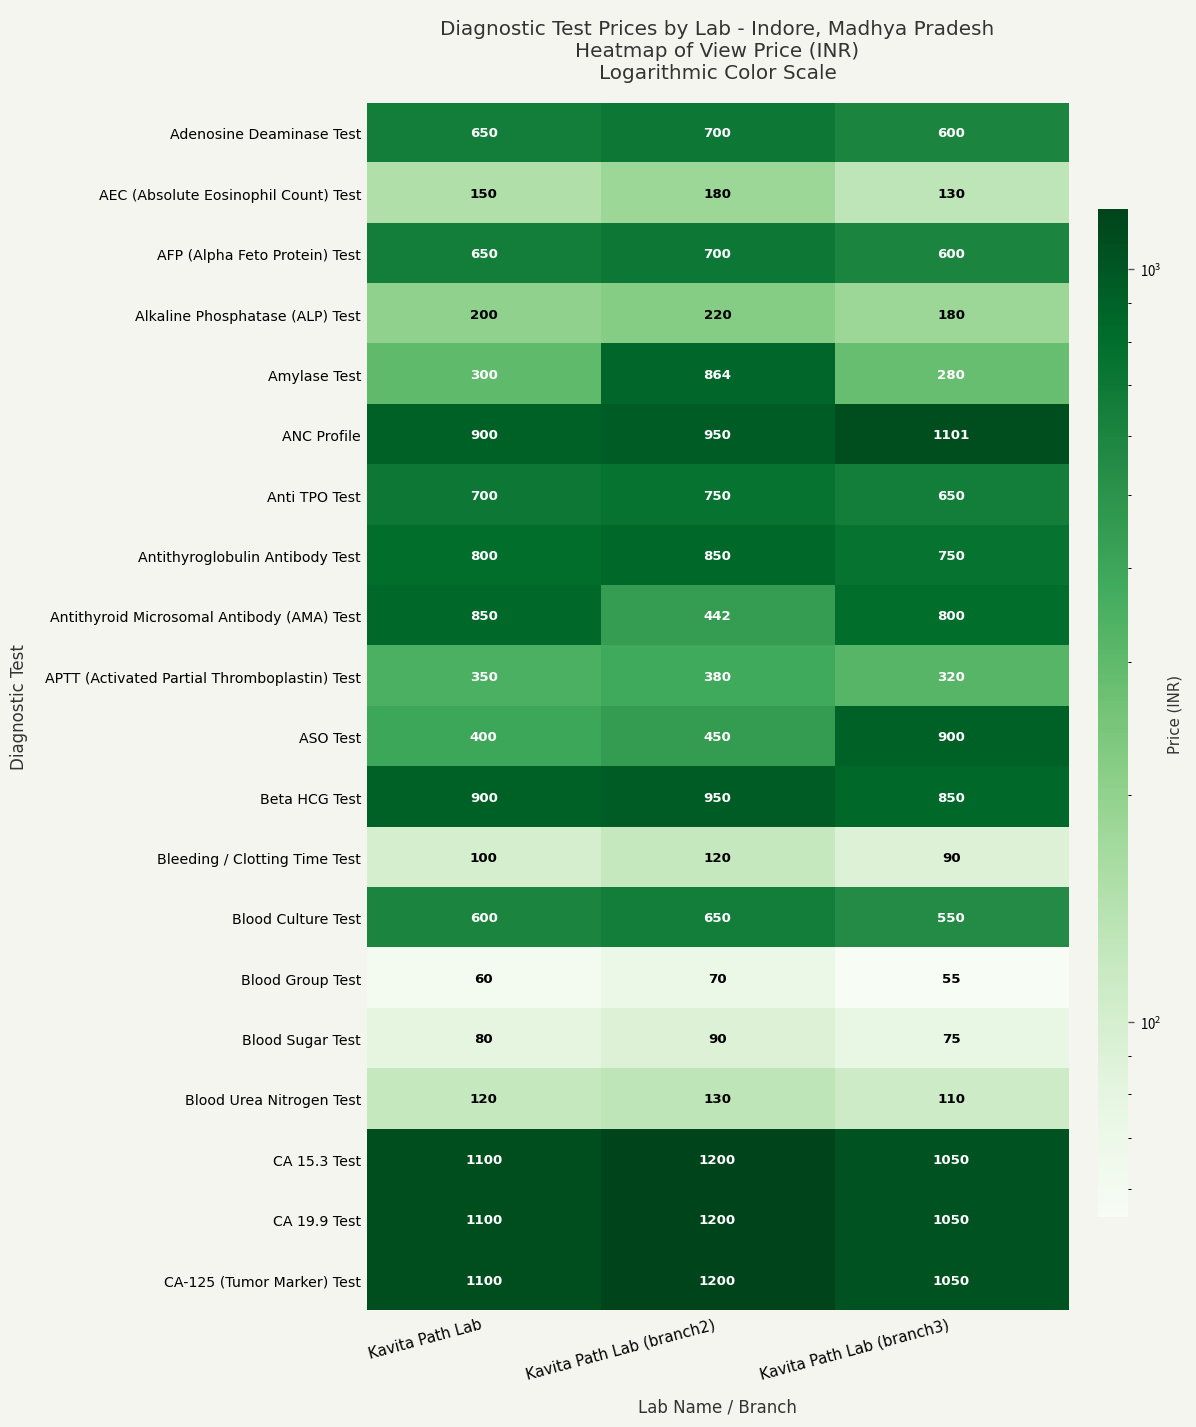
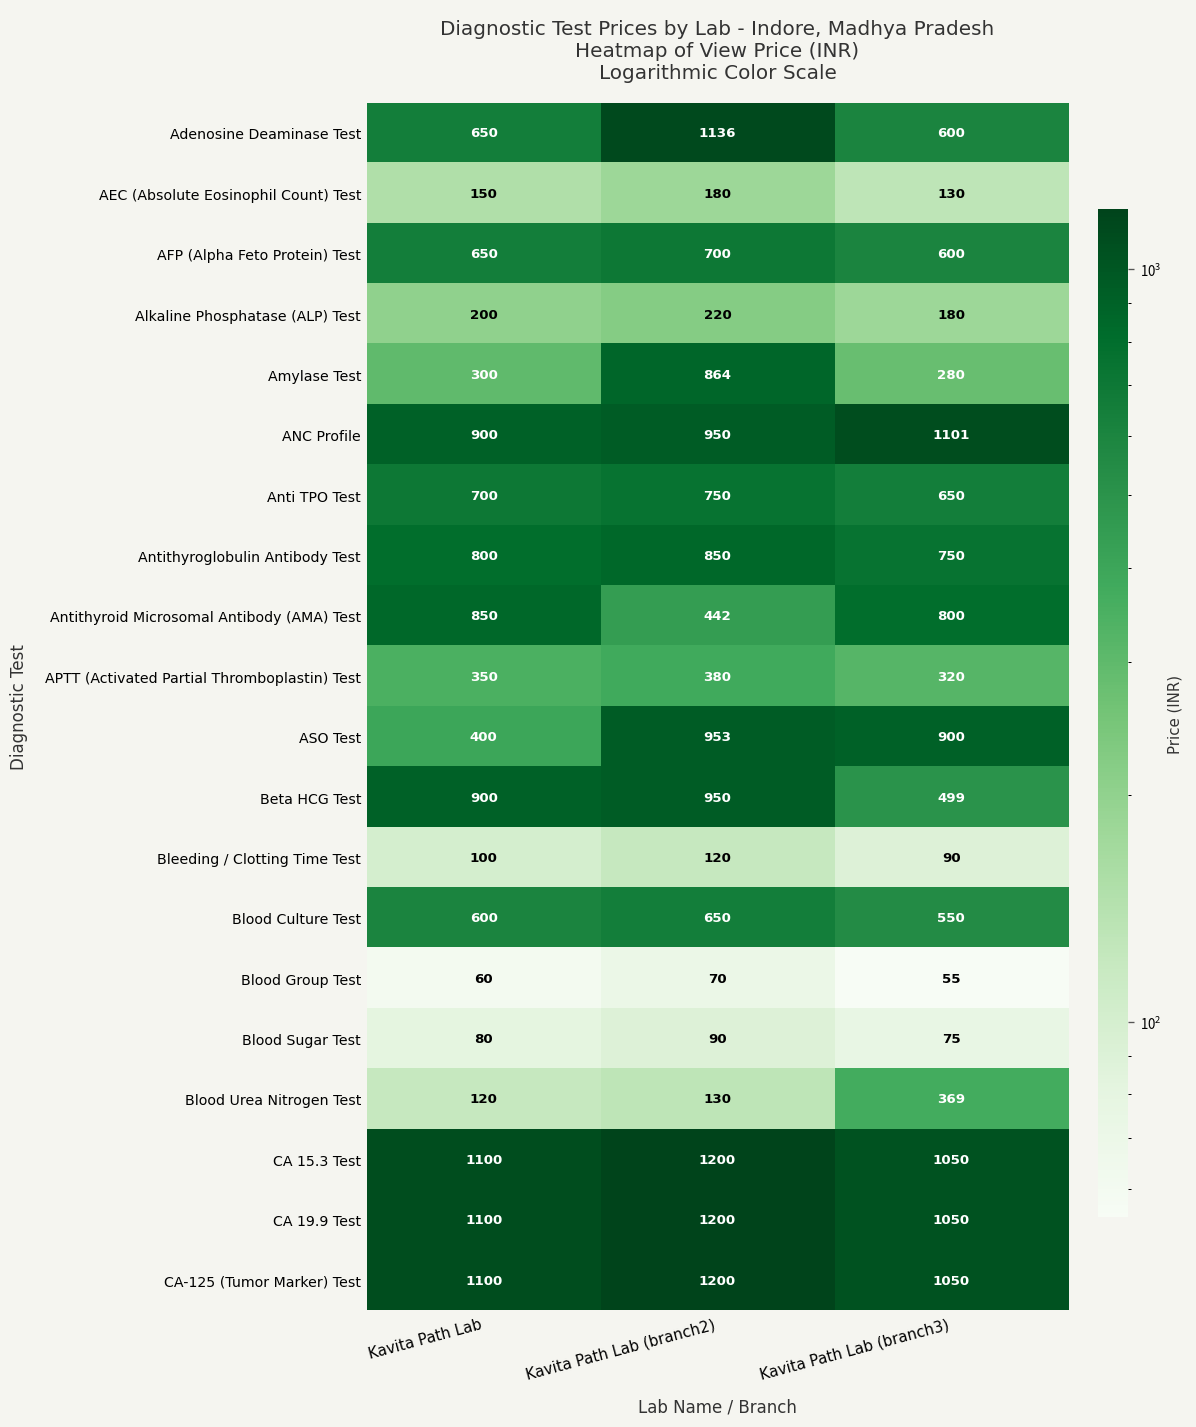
Adenosine Deaminase Test, Kavita Path Lab (branch2): 700 -> 1136
ASO Test, Kavita Path Lab (branch2): 450 -> 953
Beta HCG Test, Kavita Path Lab (branch3): 850 -> 499
Blood Urea Nitrogen Test, Kavita Path Lab (branch3): 110 -> 369
